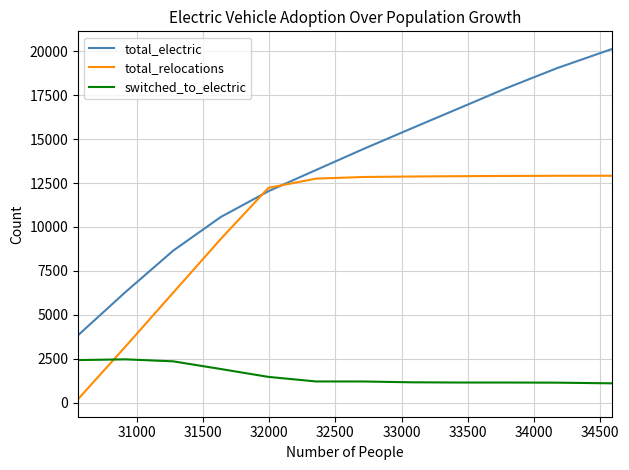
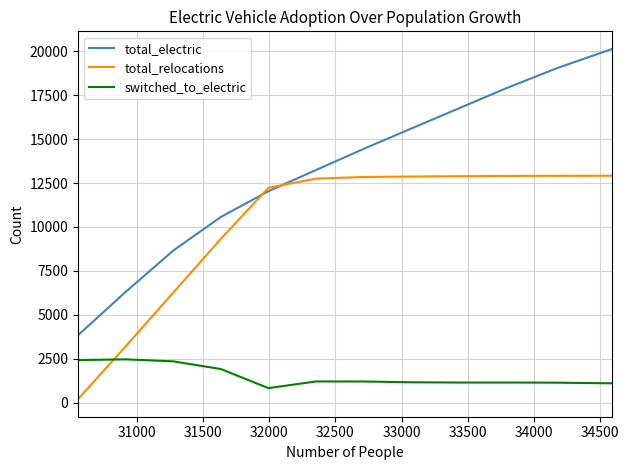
switched_to_electric, 32000: 1500 -> 800
